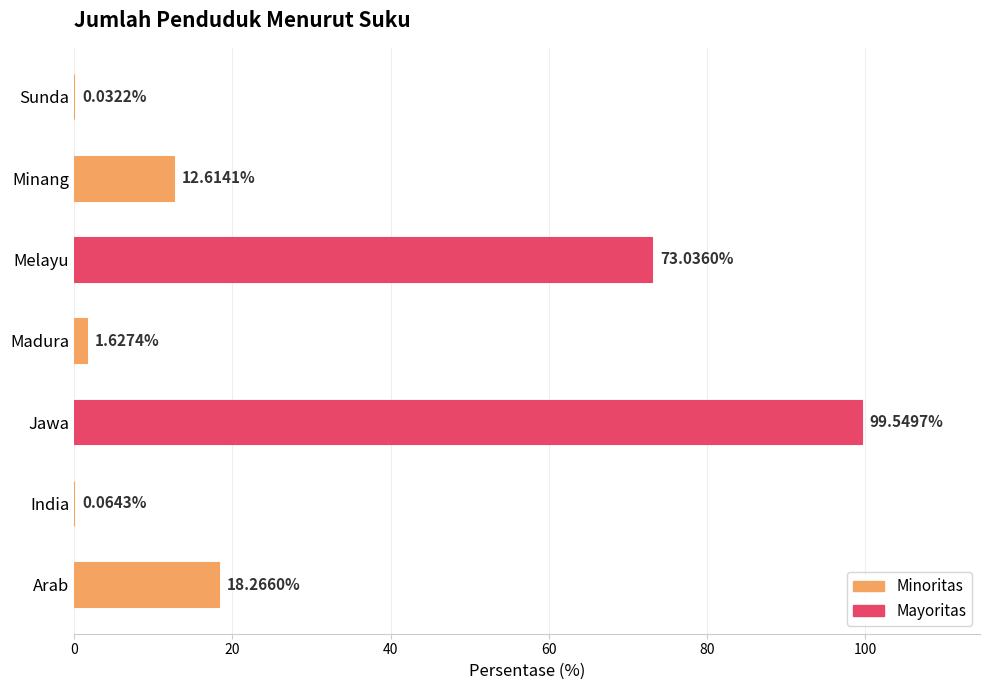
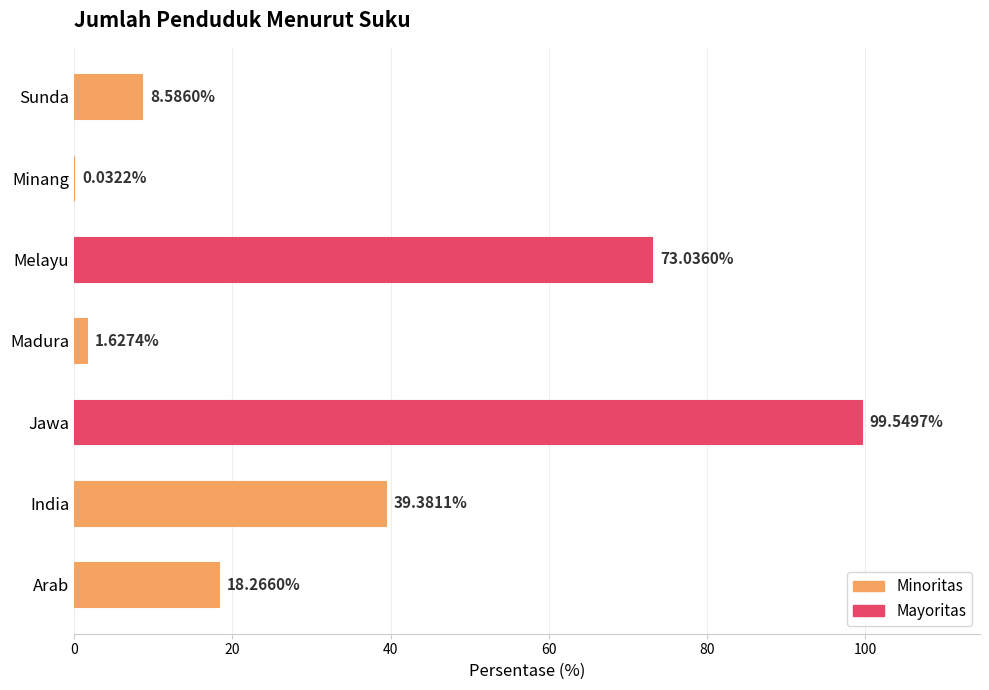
Sunda: 0.0322% -> 8.5860%
Minang: 12.6141% -> 0.0322%
India: 0.0643% -> 39.3811%
